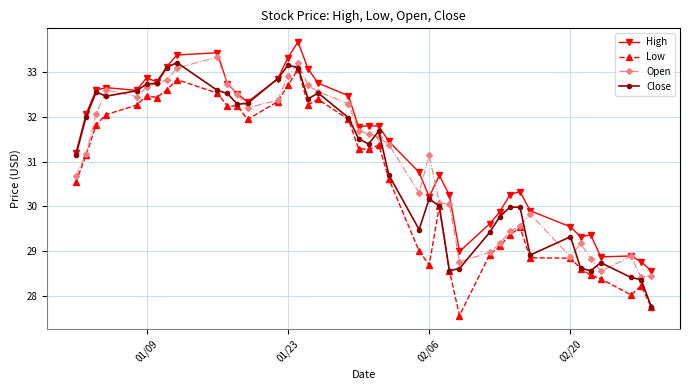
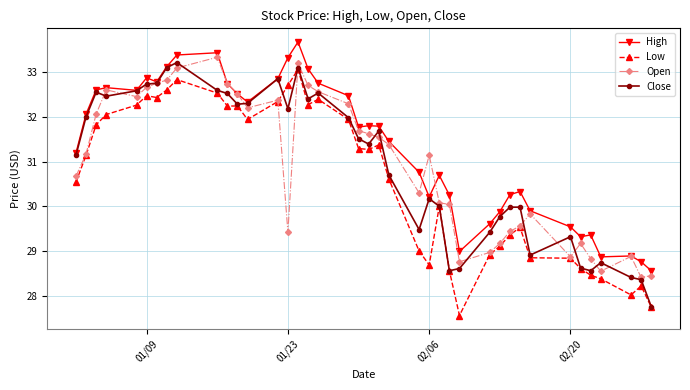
Open, 01/23: 32.9 -> 29.4
Close, 01/23: 33.2 -> 32.2
